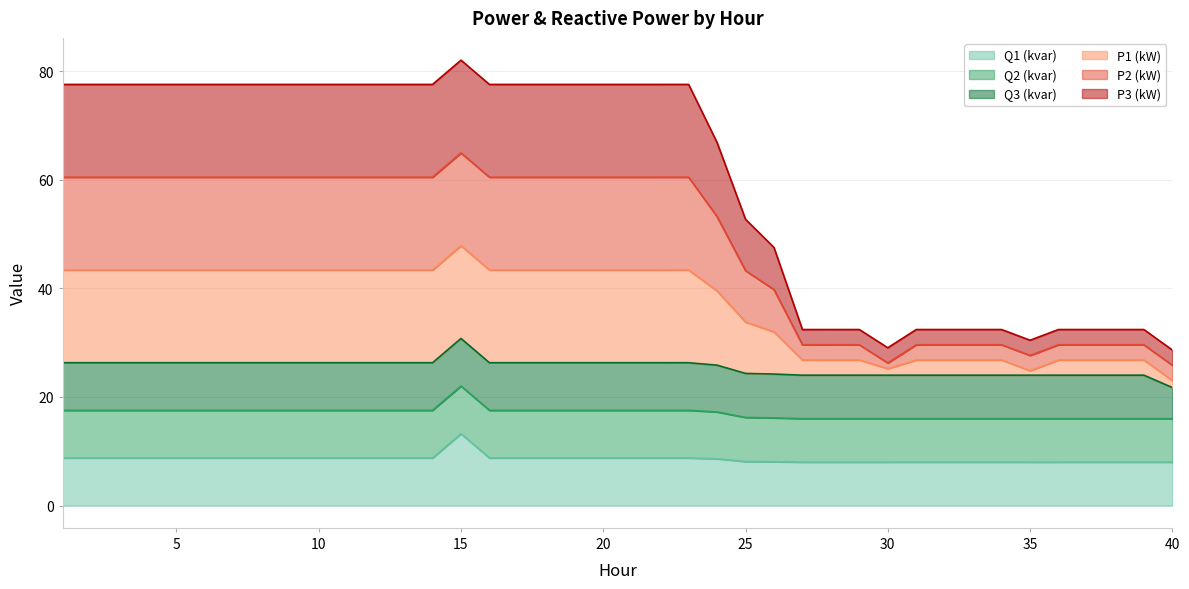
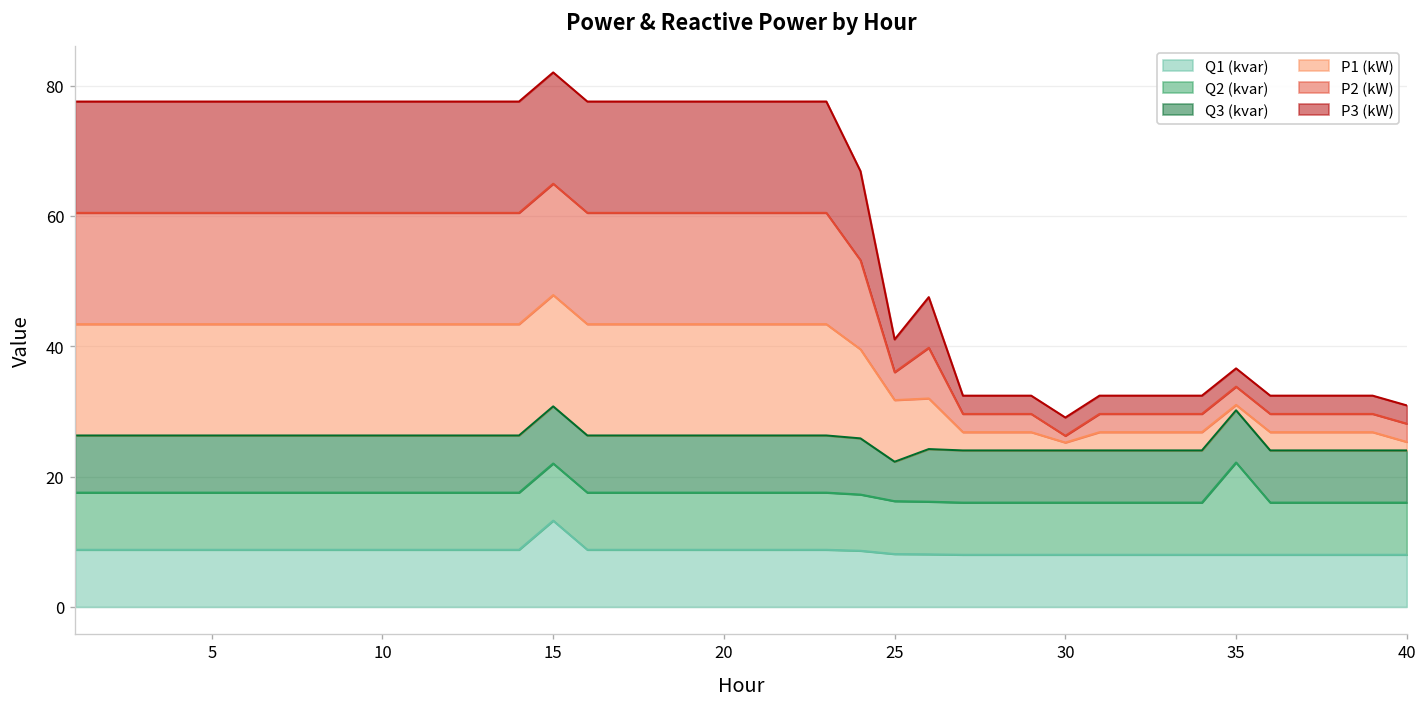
Q3 (kvar), 25: 8 -> 6
P2 (kW), 25: 9 -> 4
P3 (kW), 25: 9 -> 5
Q2 (kvar), 35: 8 -> 14
Q3 (kvar), 40: 6 -> 8
